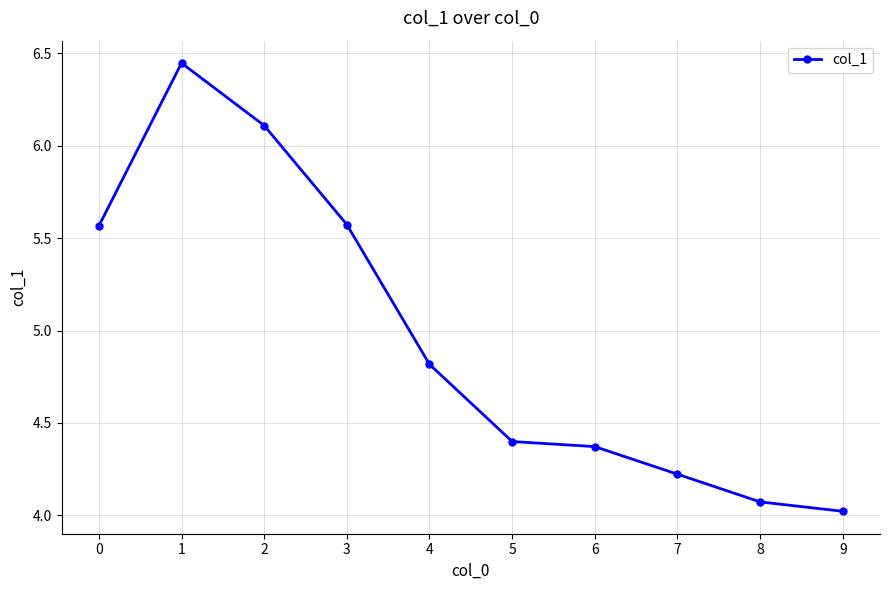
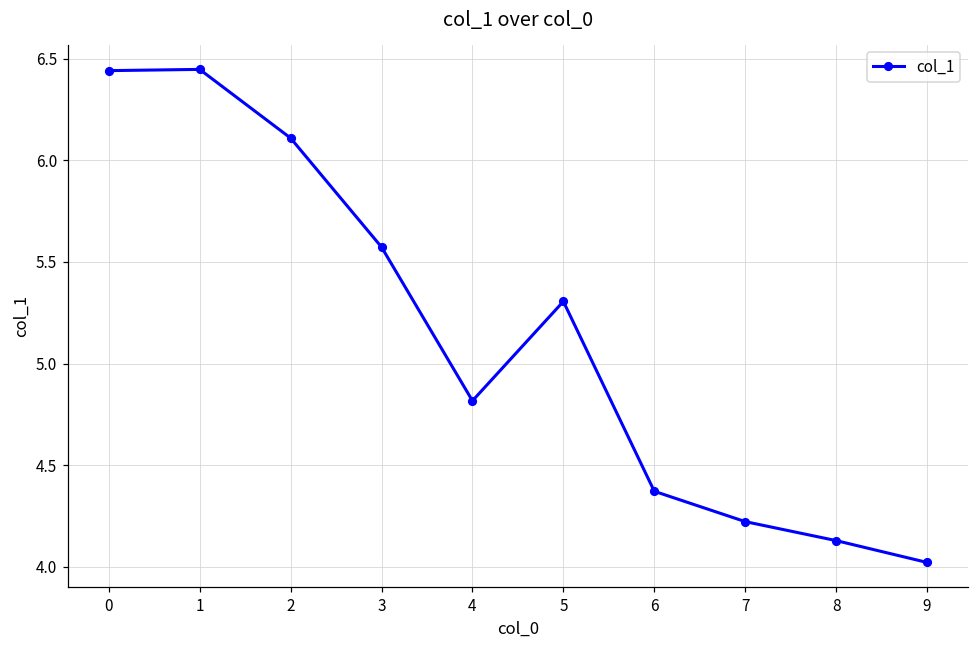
0: 5.57 -> 6.44
5: 4.40 -> 5.31
8: 4.07 -> 4.13
